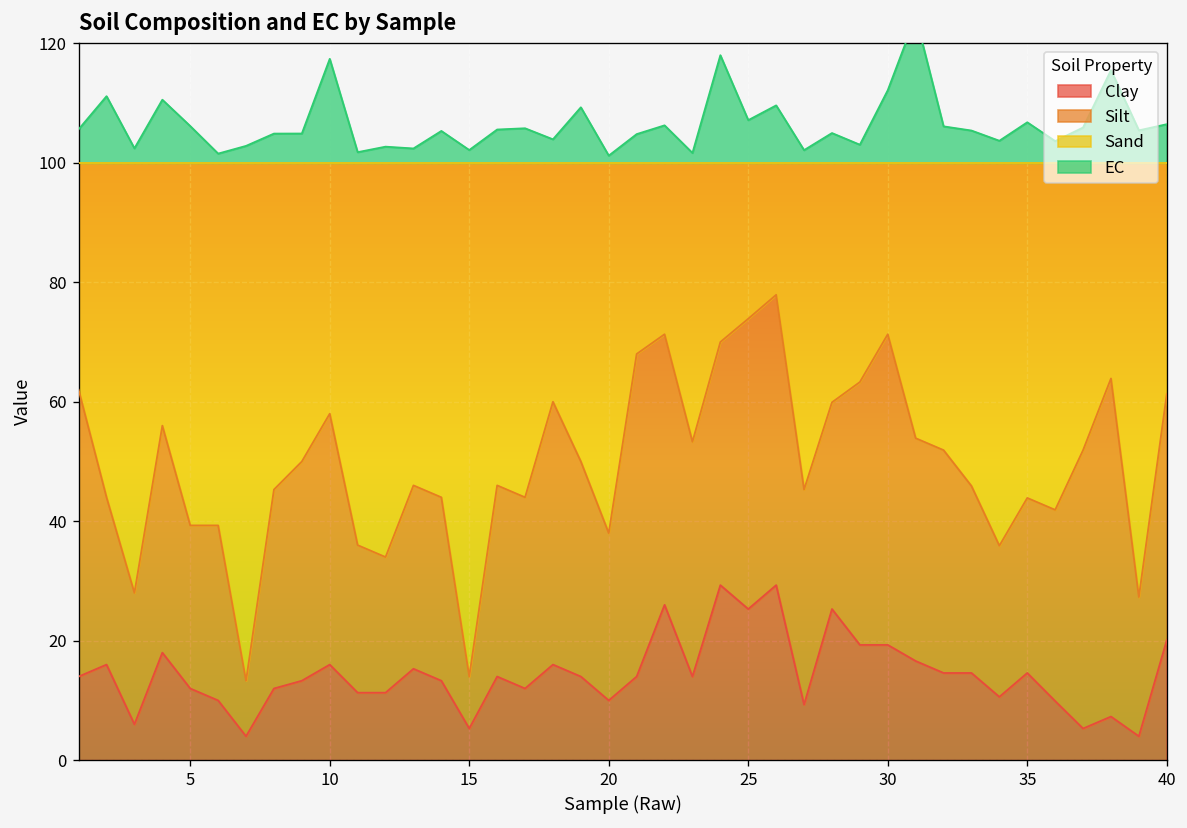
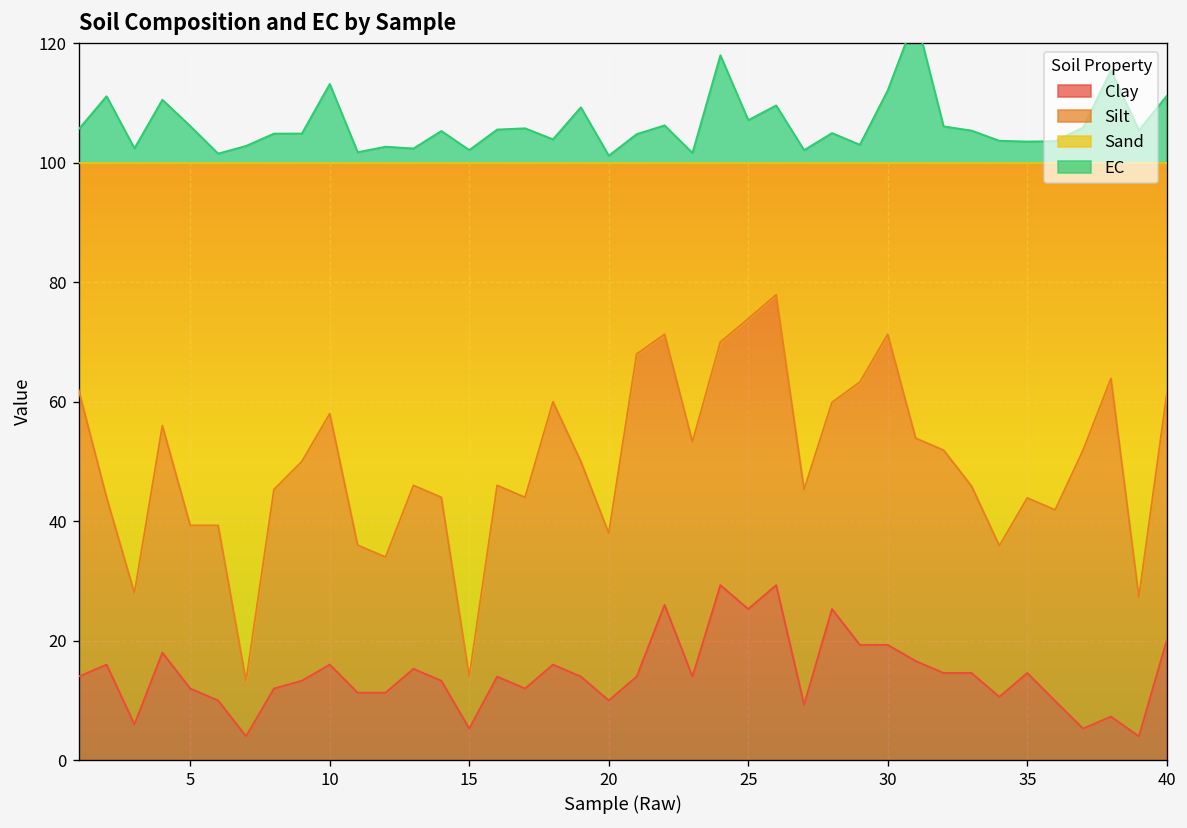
EC, 10: 117 -> 113
EC, 35: 107 -> 104
EC, 40: 106 -> 111
